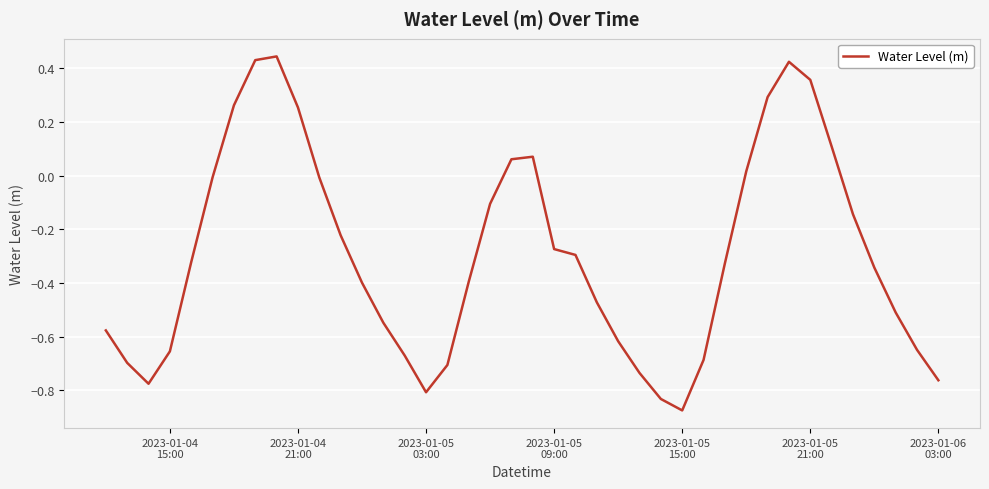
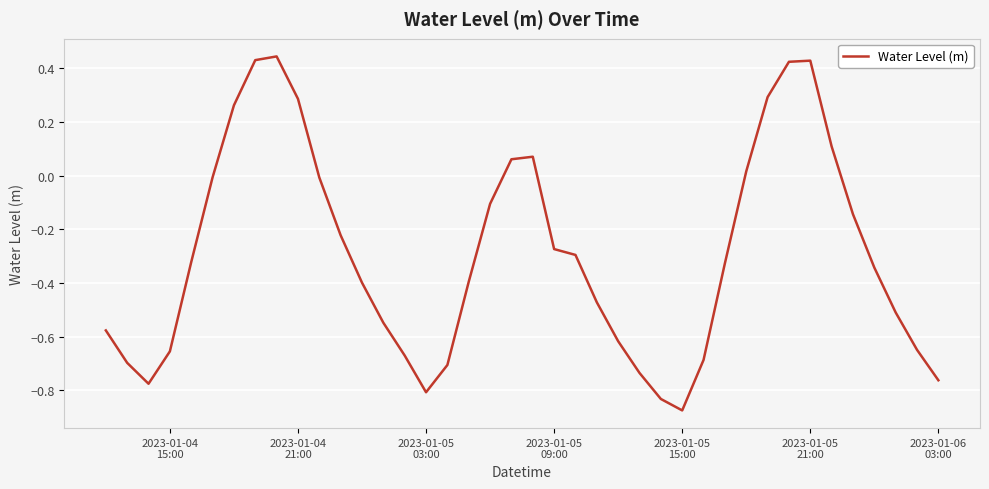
2023-01-04 21:00: 0.25 -> 0.29
2023-01-05 21:00: 0.36 -> 0.43
